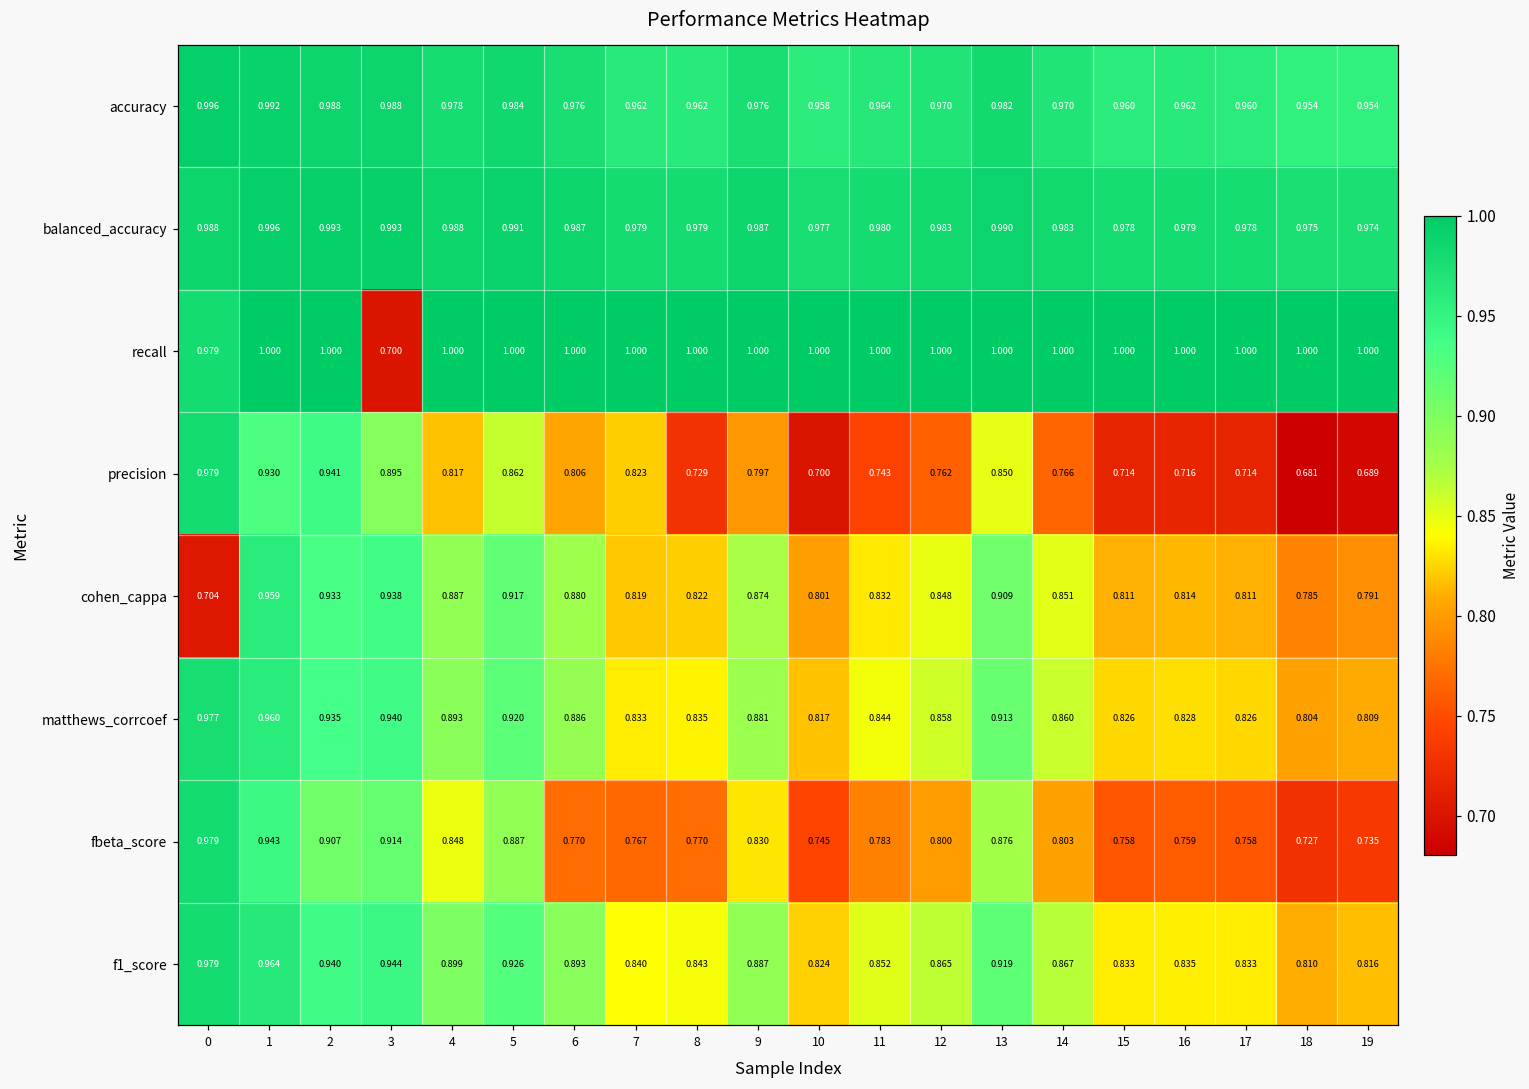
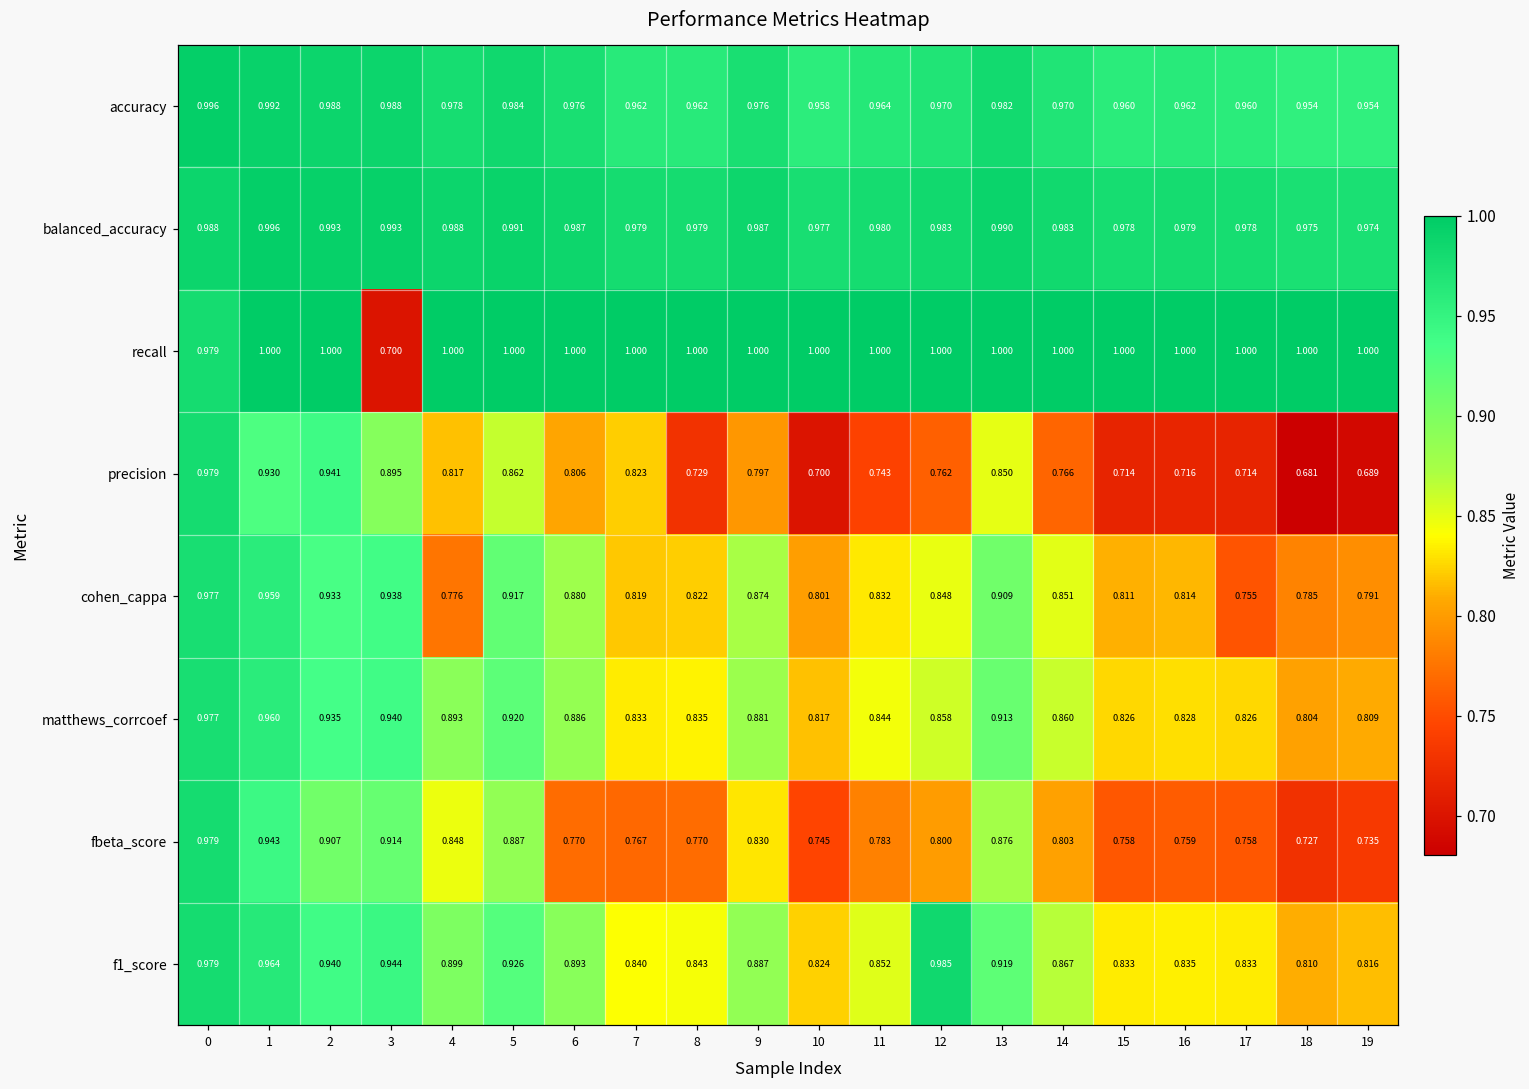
cohen_cappa, 0: 0.704 -> 0.977
cohen_cappa, 4: 0.887 -> 0.776
cohen_cappa, 17: 0.811 -> 0.755
f1_score, 12: 0.865 -> 0.985
